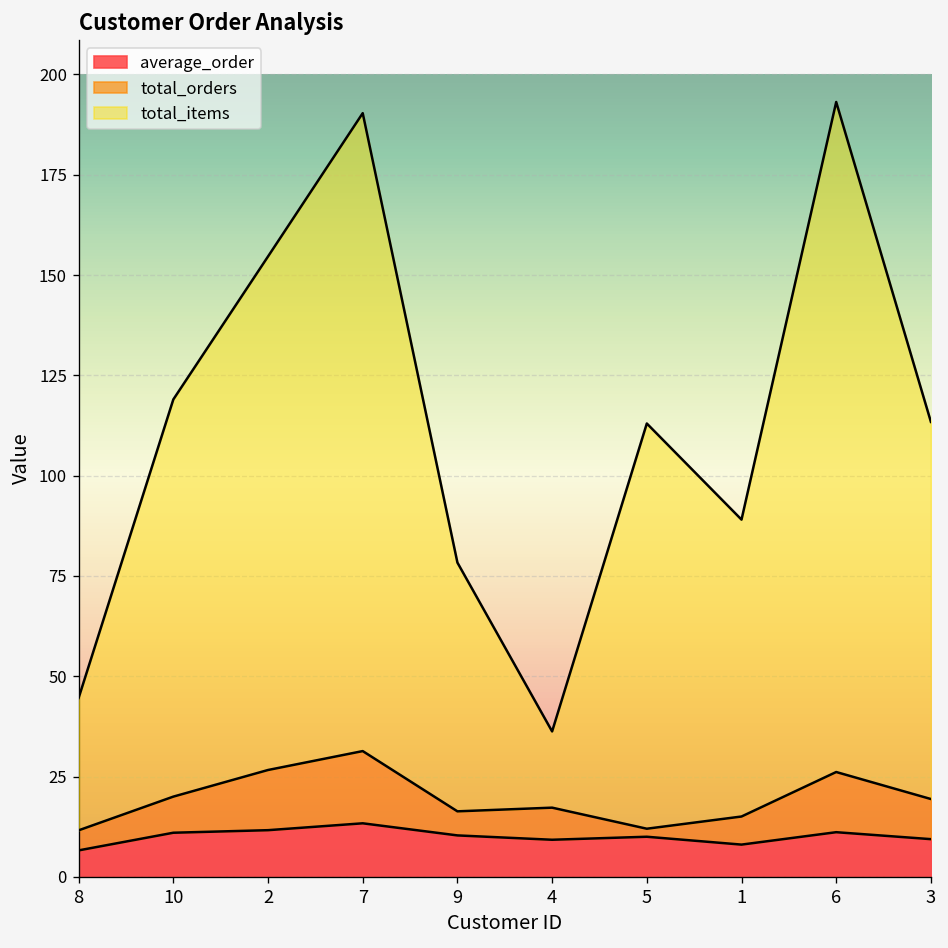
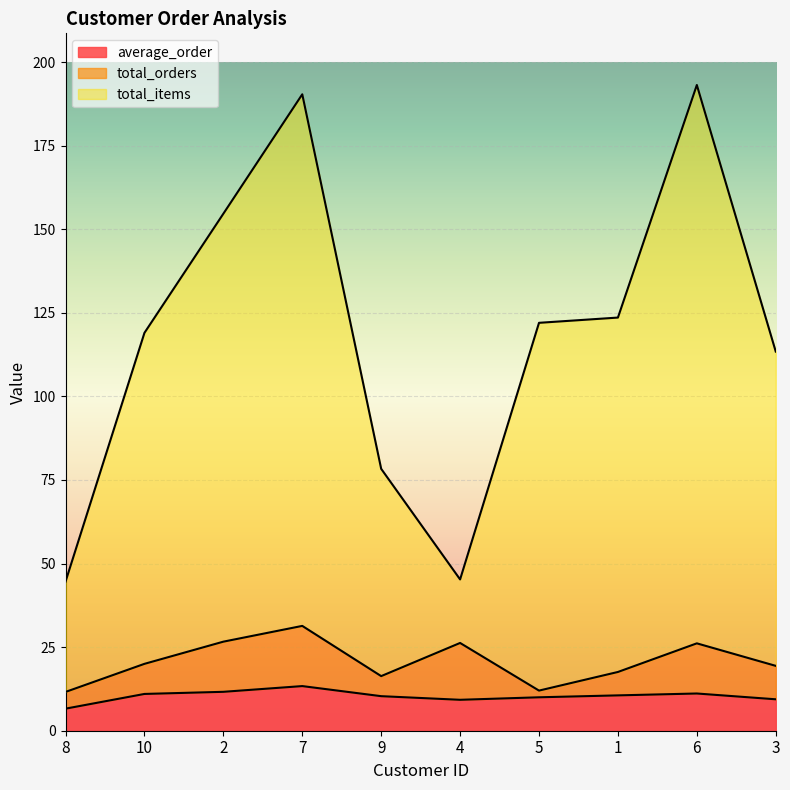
total_orders, 4: 8 -> 17
total_items, 5: 101 -> 110
average_order, 1: 8 -> 11
total_items, 1: 74 -> 106
